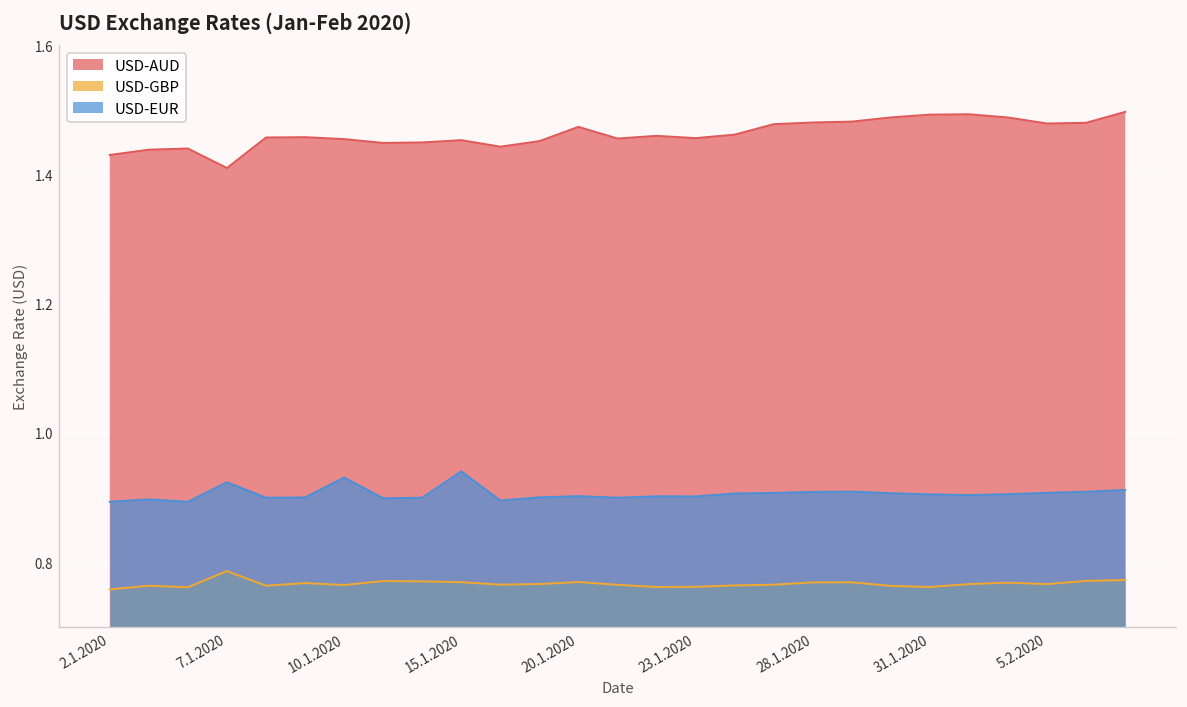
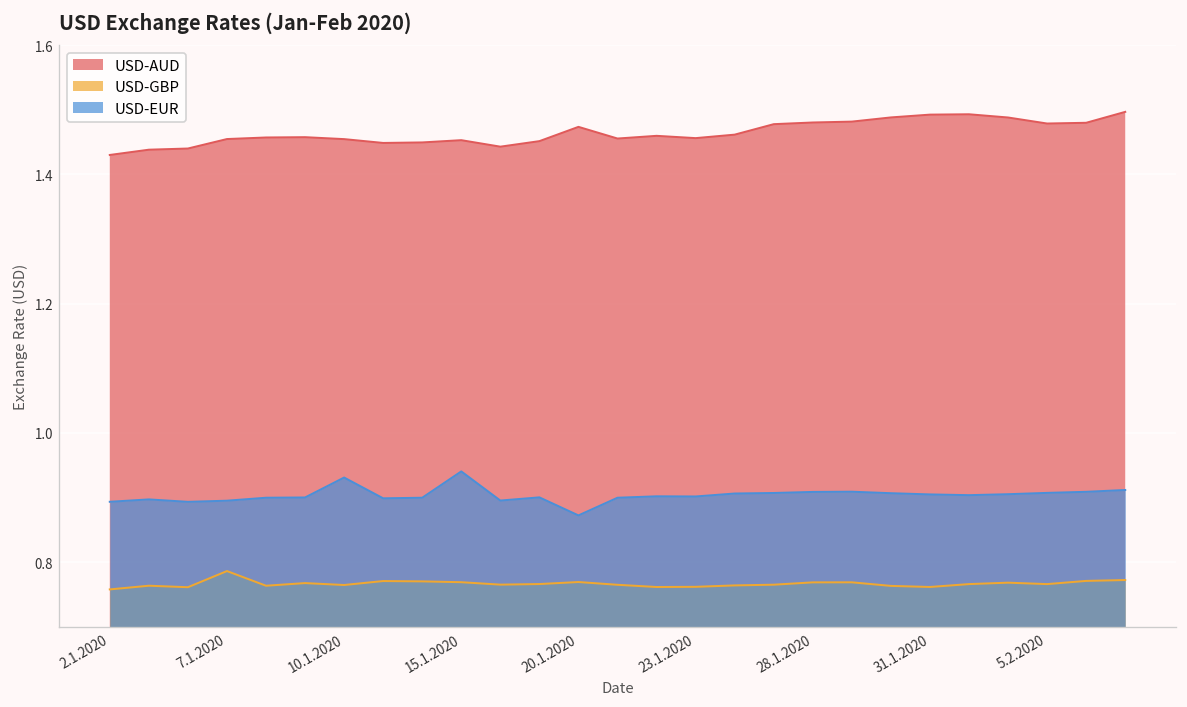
USD-AUD, 7.1.2020: 1.41 -> 1.45
USD-EUR, 7.1.2020: 0.92 -> 0.90
USD-EUR, 20.1.2020: 0.90 -> 0.87
